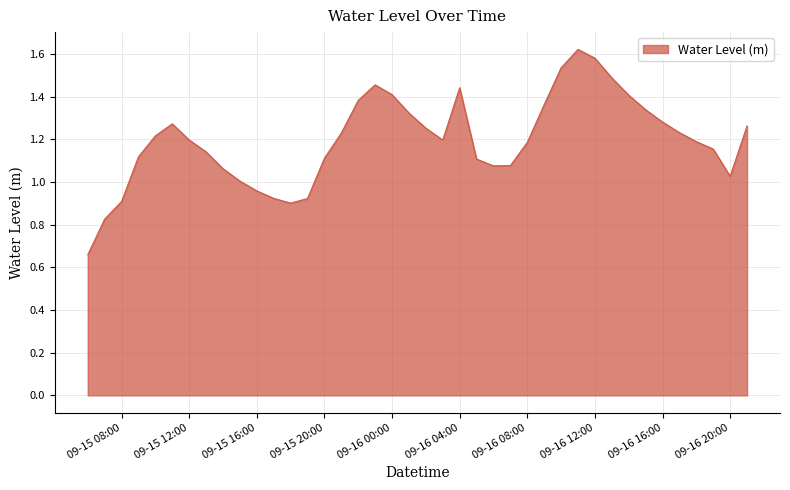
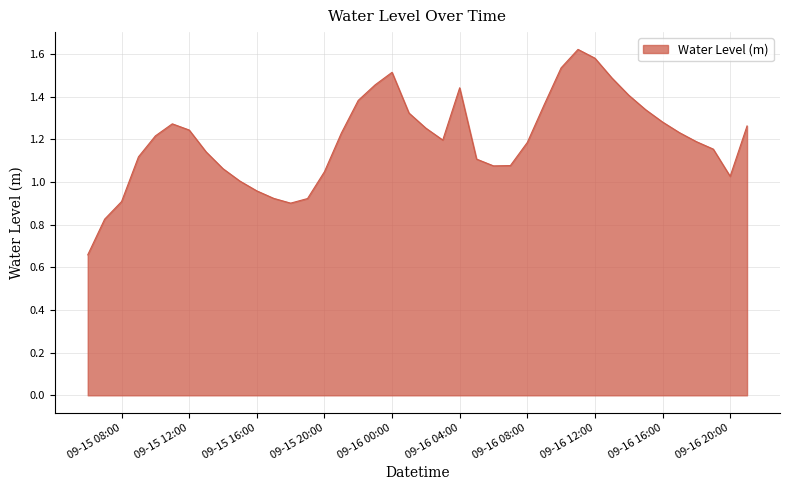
09-15 12:00: 1.20 -> 1.24
09-15 20:00: 1.11 -> 1.05
09-16 00:00: 1.41 -> 1.51
